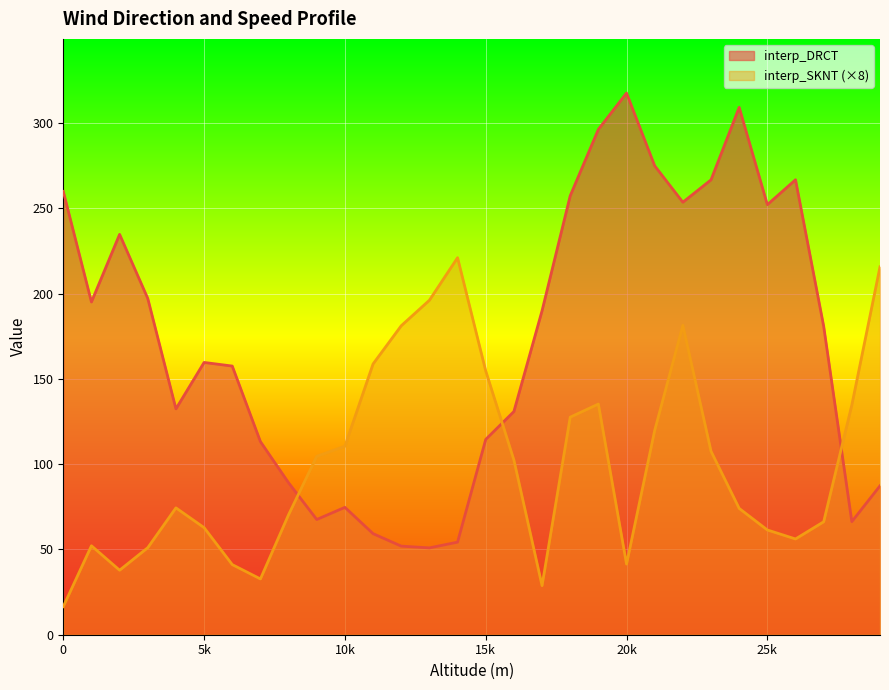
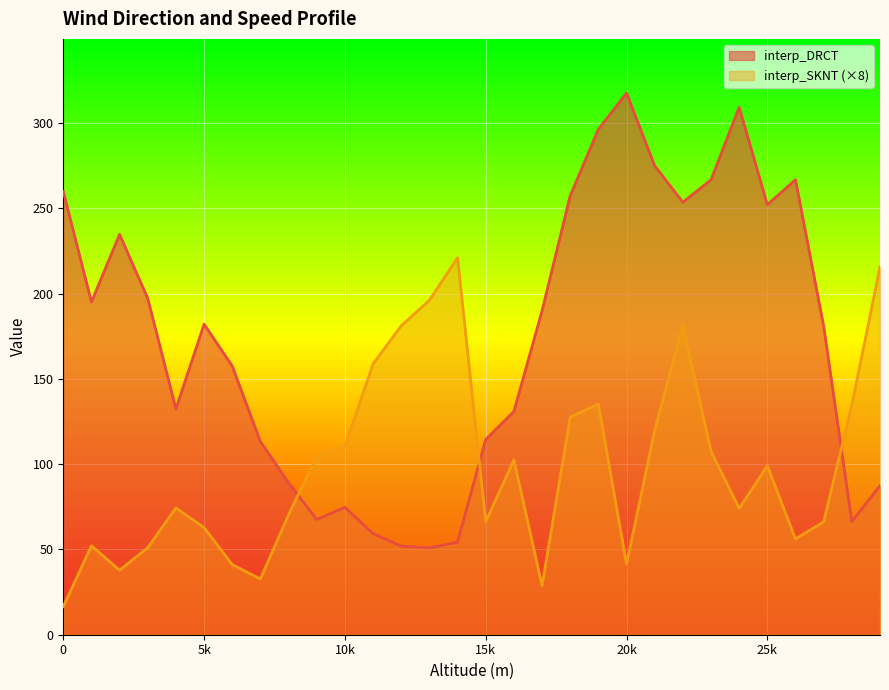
interp_DRCT, 5k: 160 -> 182
interp_SKNT (×8), 15k: 155 -> 66
interp_SKNT (×8), 25k: 61 -> 99
